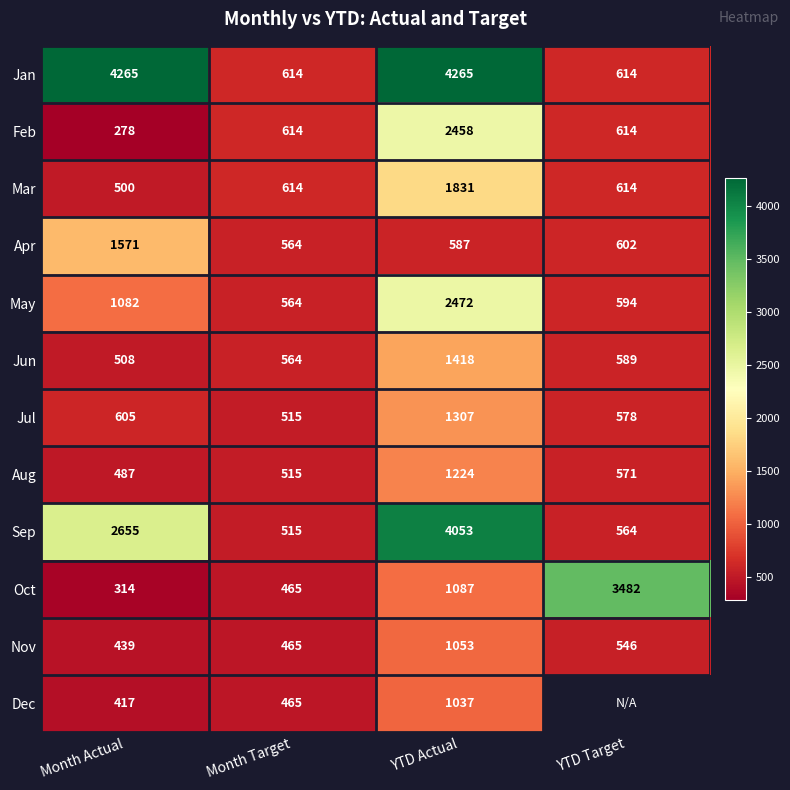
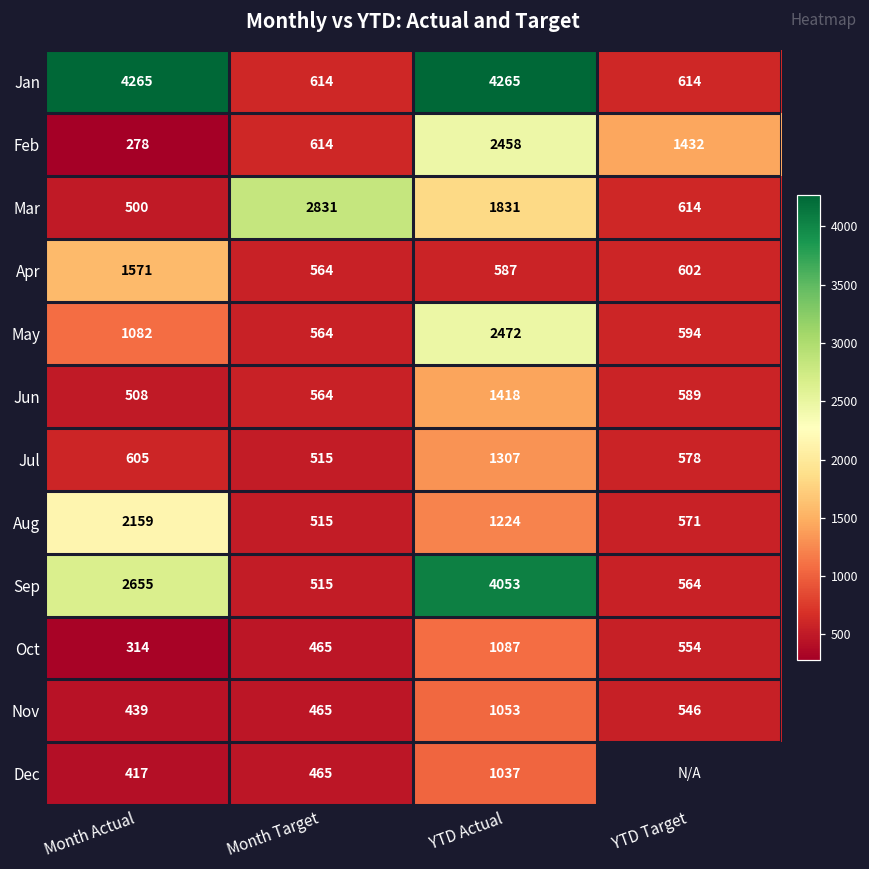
Feb, YTD Target: 614 -> 1432
Mar, Month Target: 614 -> 2831
Aug, Month Actual: 487 -> 2159
Oct, YTD Target: 3482 -> 554
